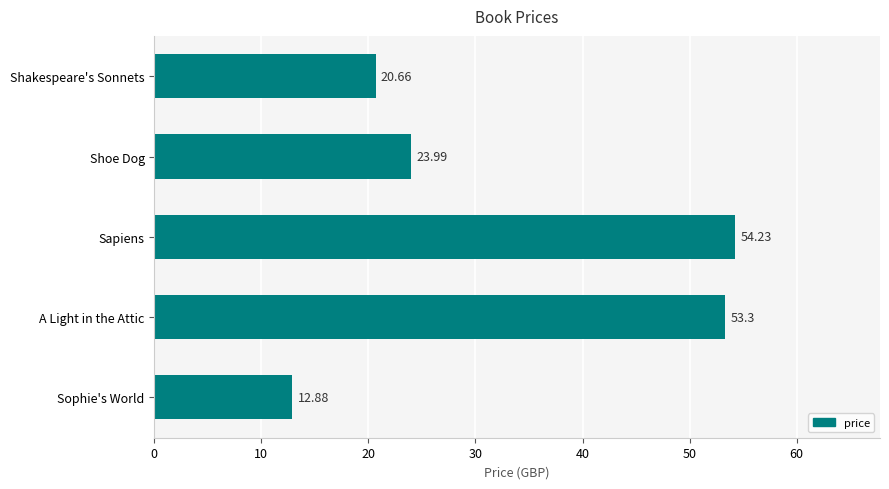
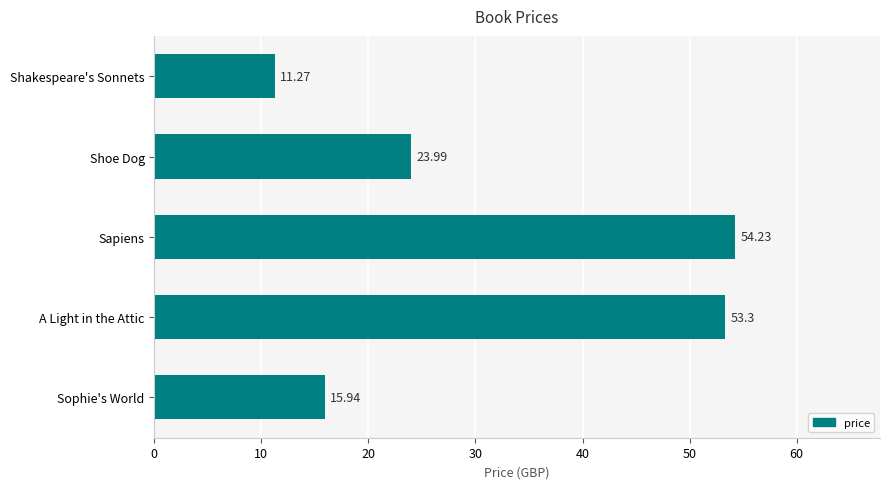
Shakespeare's Sonnets: 20.66 -> 11.27
Sophie's World: 12.88 -> 15.94
